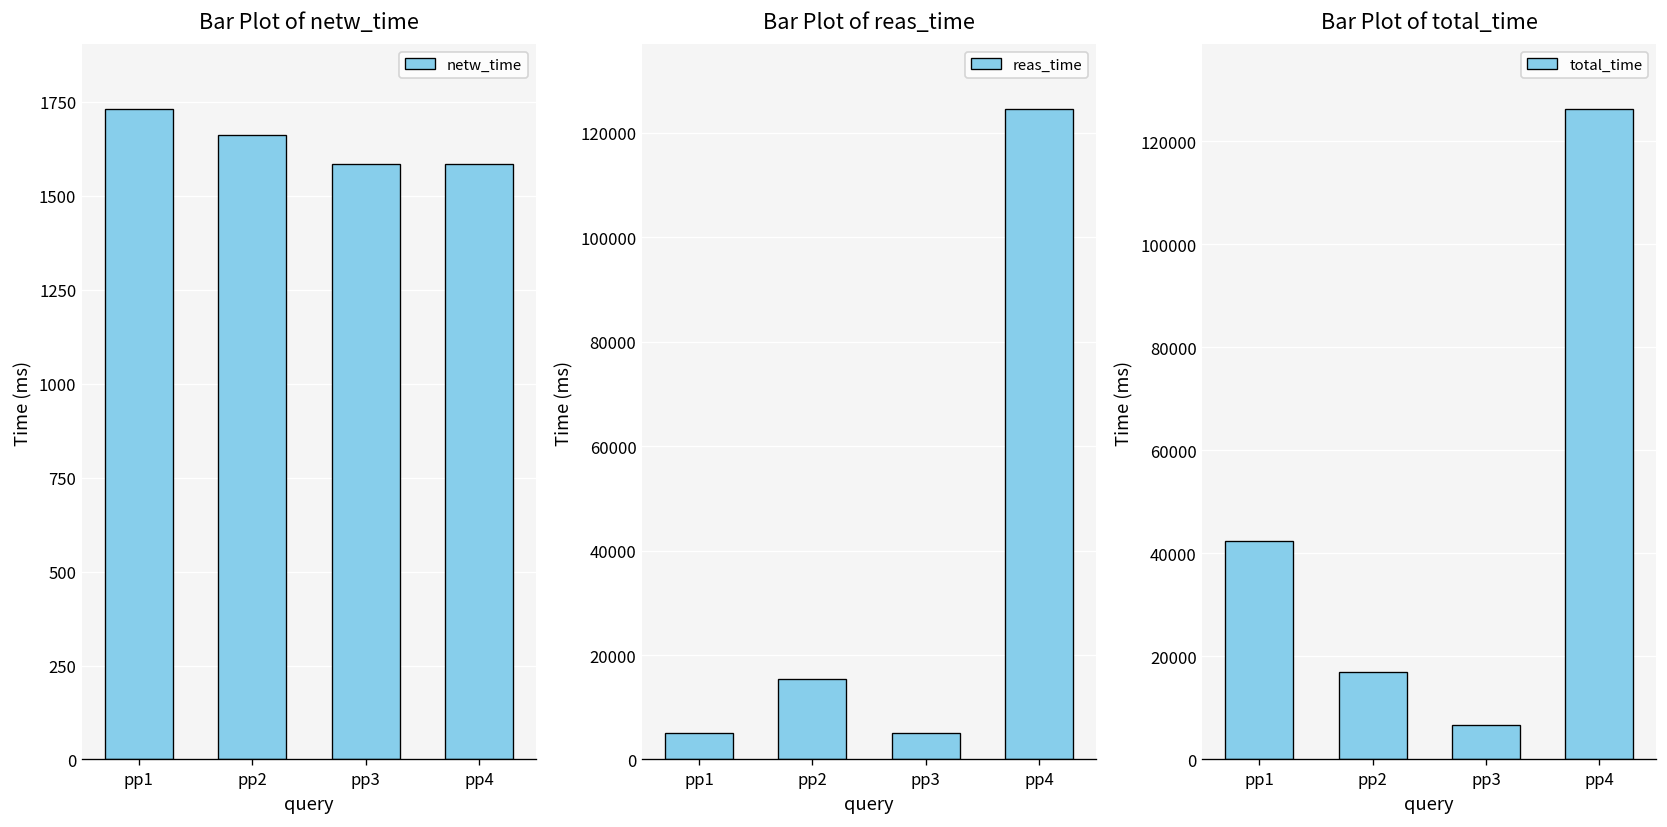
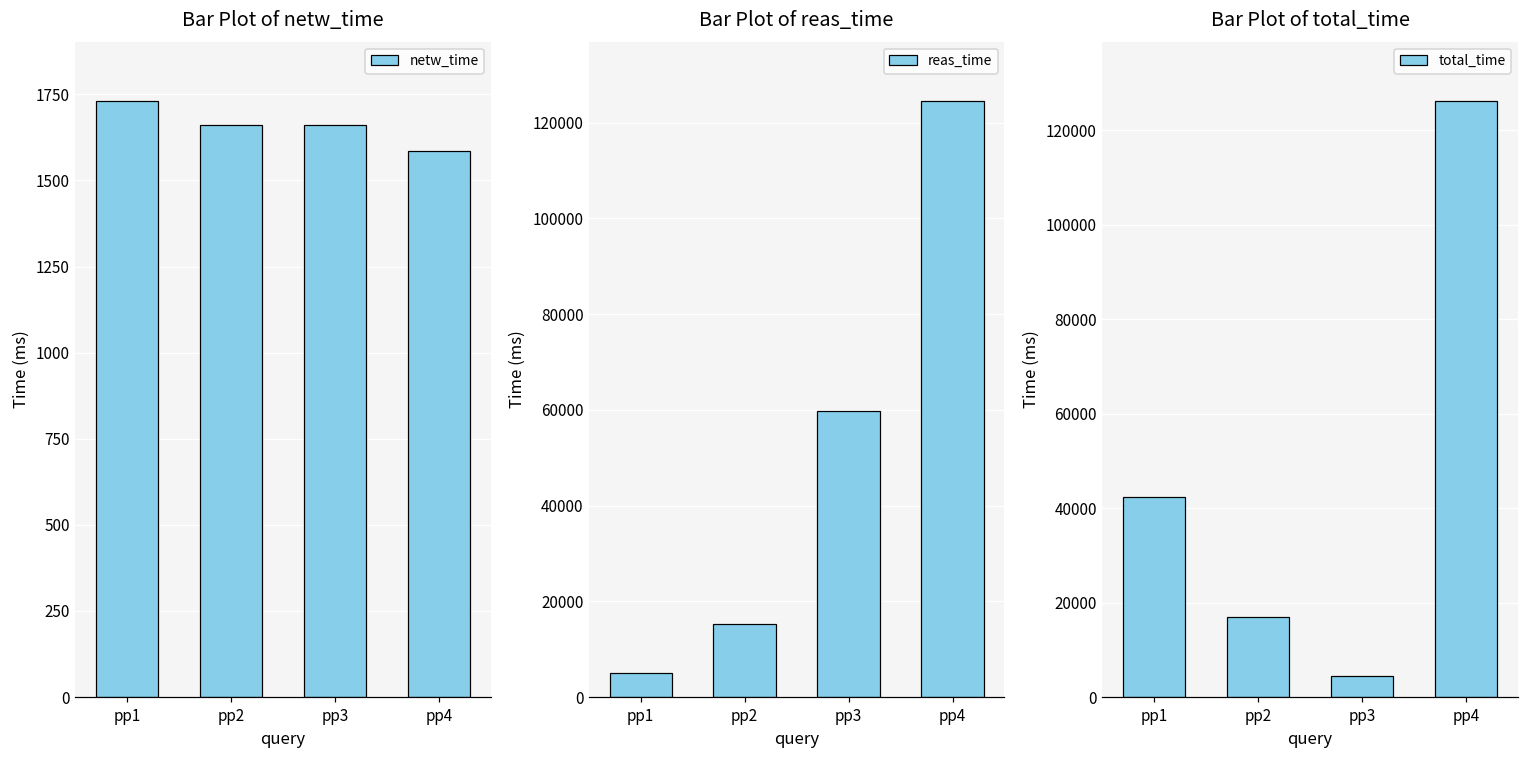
Bar Plot of netw_time, pp3: 1580 -> 1660
Bar Plot of reas_time, pp3: 5000 -> 60000
Bar Plot of total_time, pp3: 7000 -> 5000
